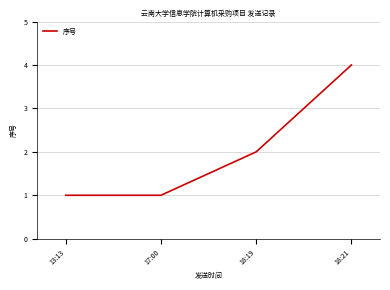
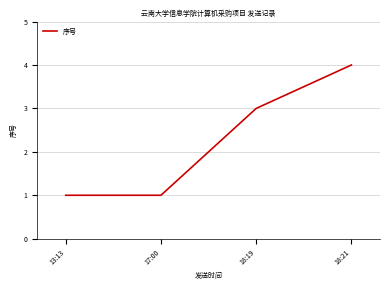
18:19: 2 -> 3
